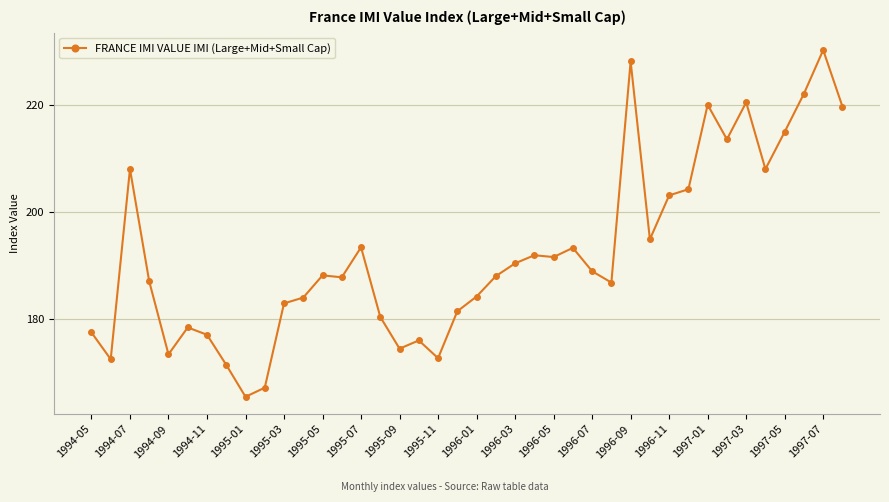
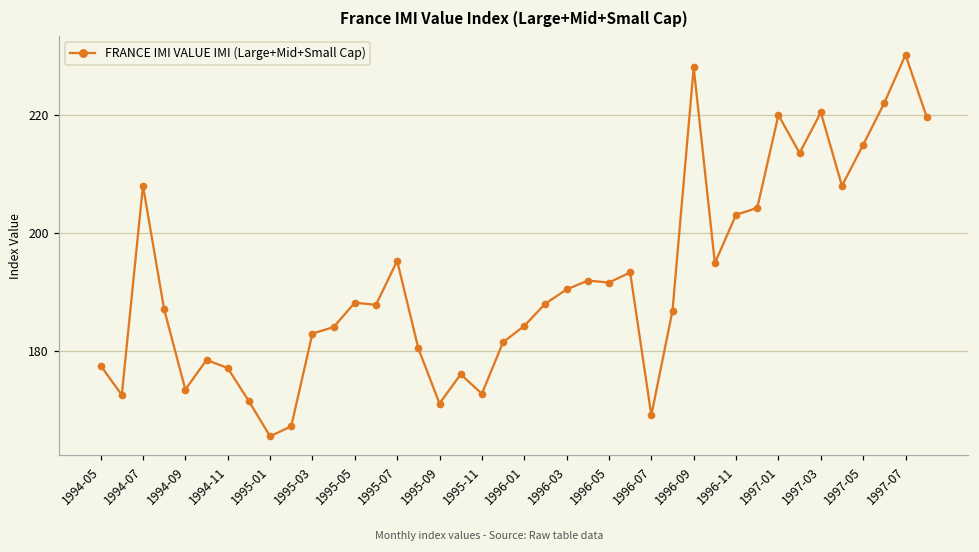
1995-07: 193 -> 195
1995-09: 175 -> 171
1996-07: 189 -> 169
